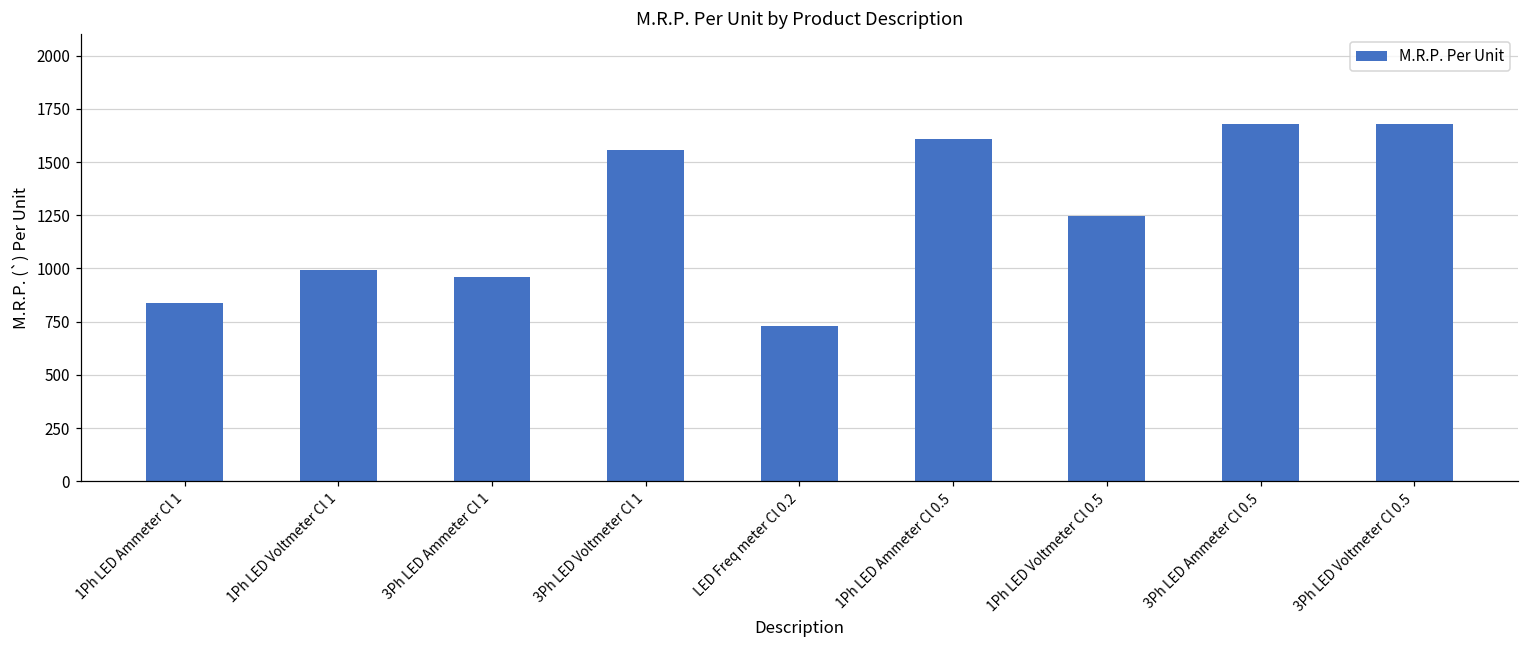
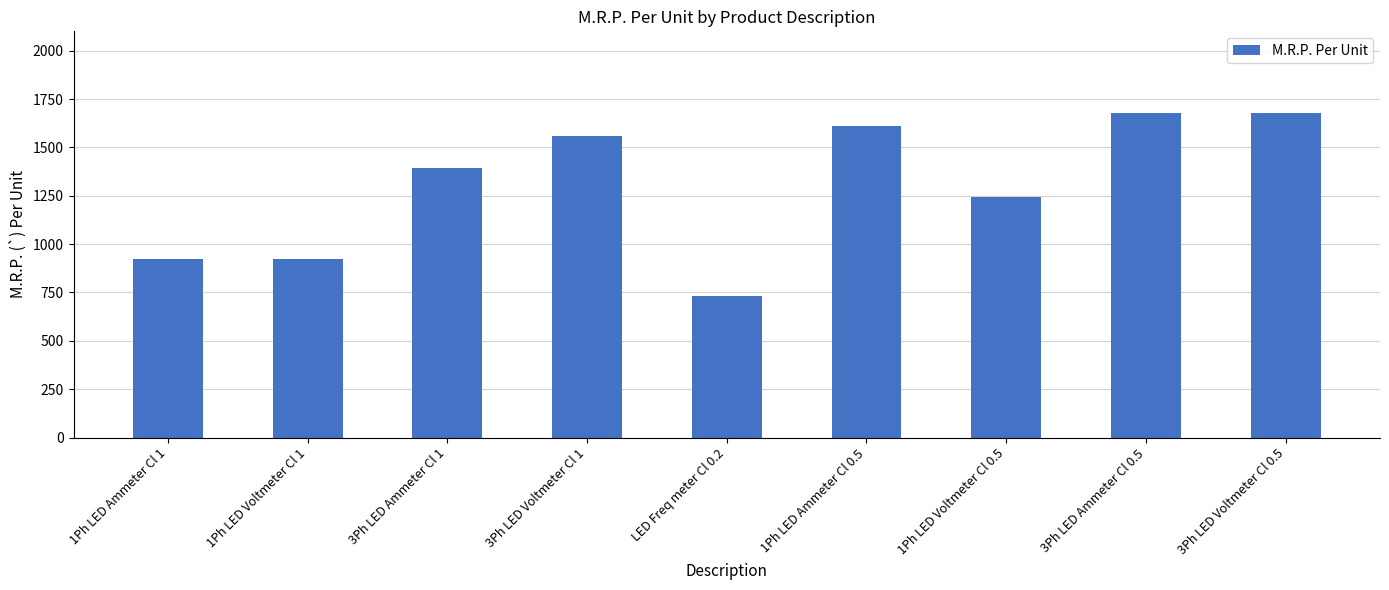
1Ph LED Ammeter Cl 1: 840 -> 930
1Ph LED Voltmeter Cl 1: 990 -> 930
3Ph LED Ammeter Cl 1: 960 -> 1400
